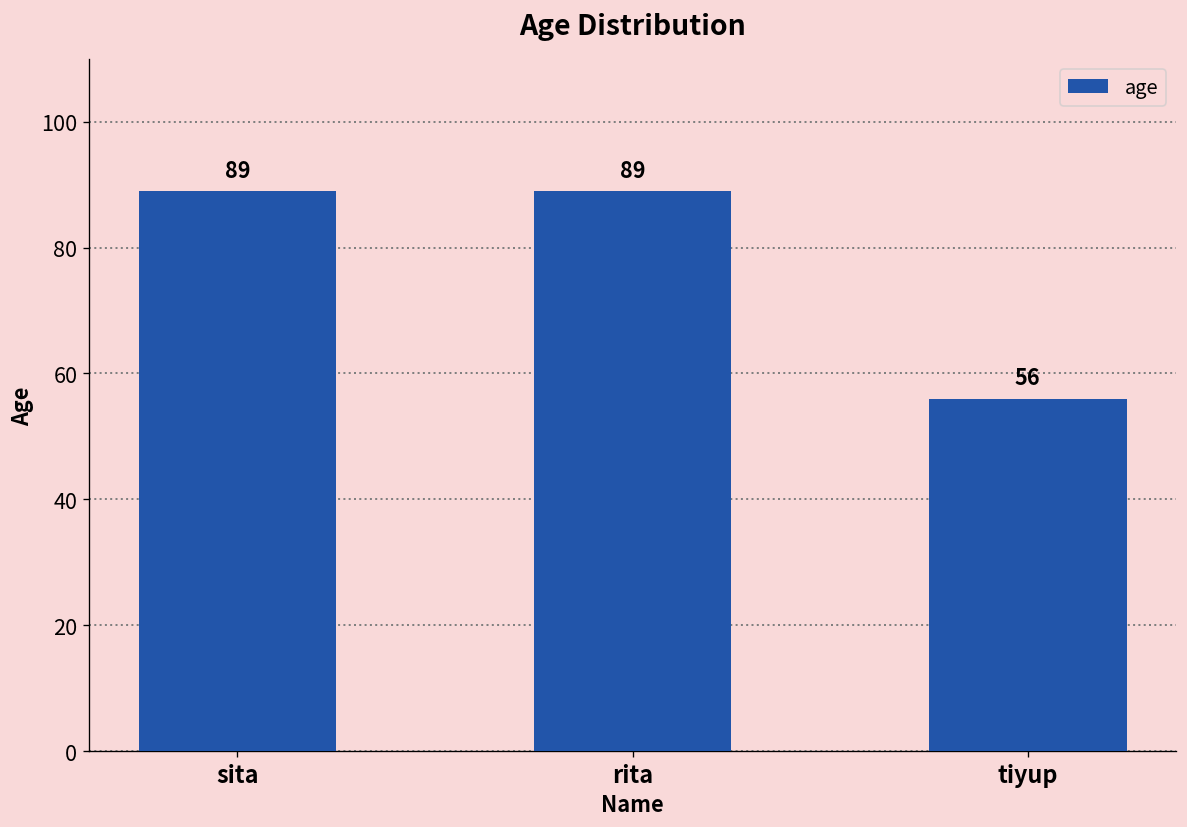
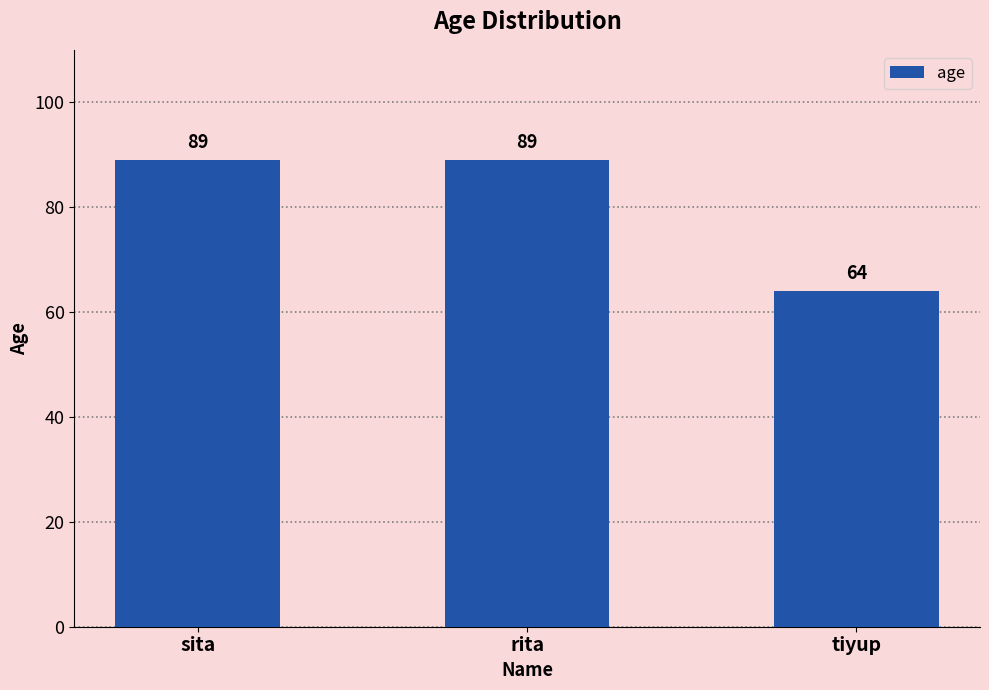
tiyup: 56 -> 64
